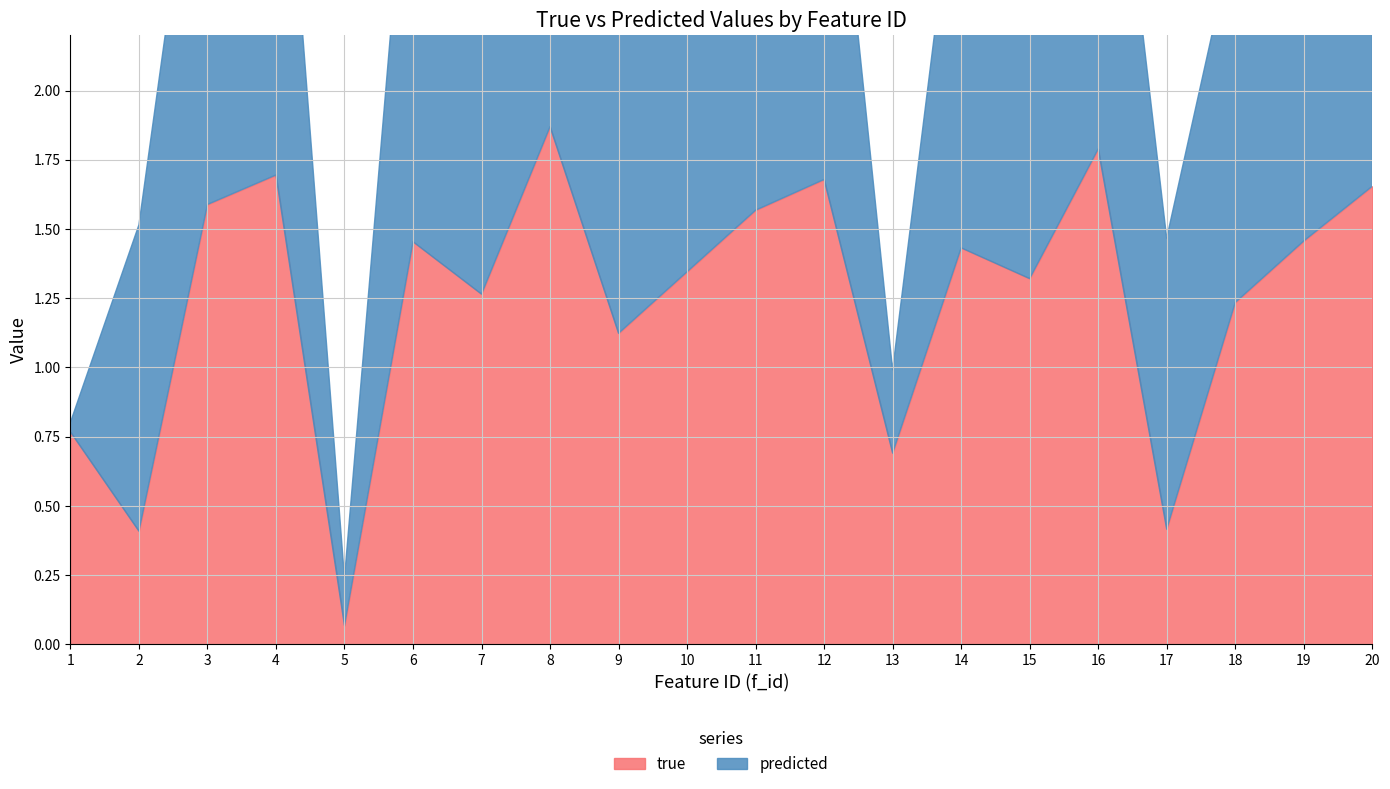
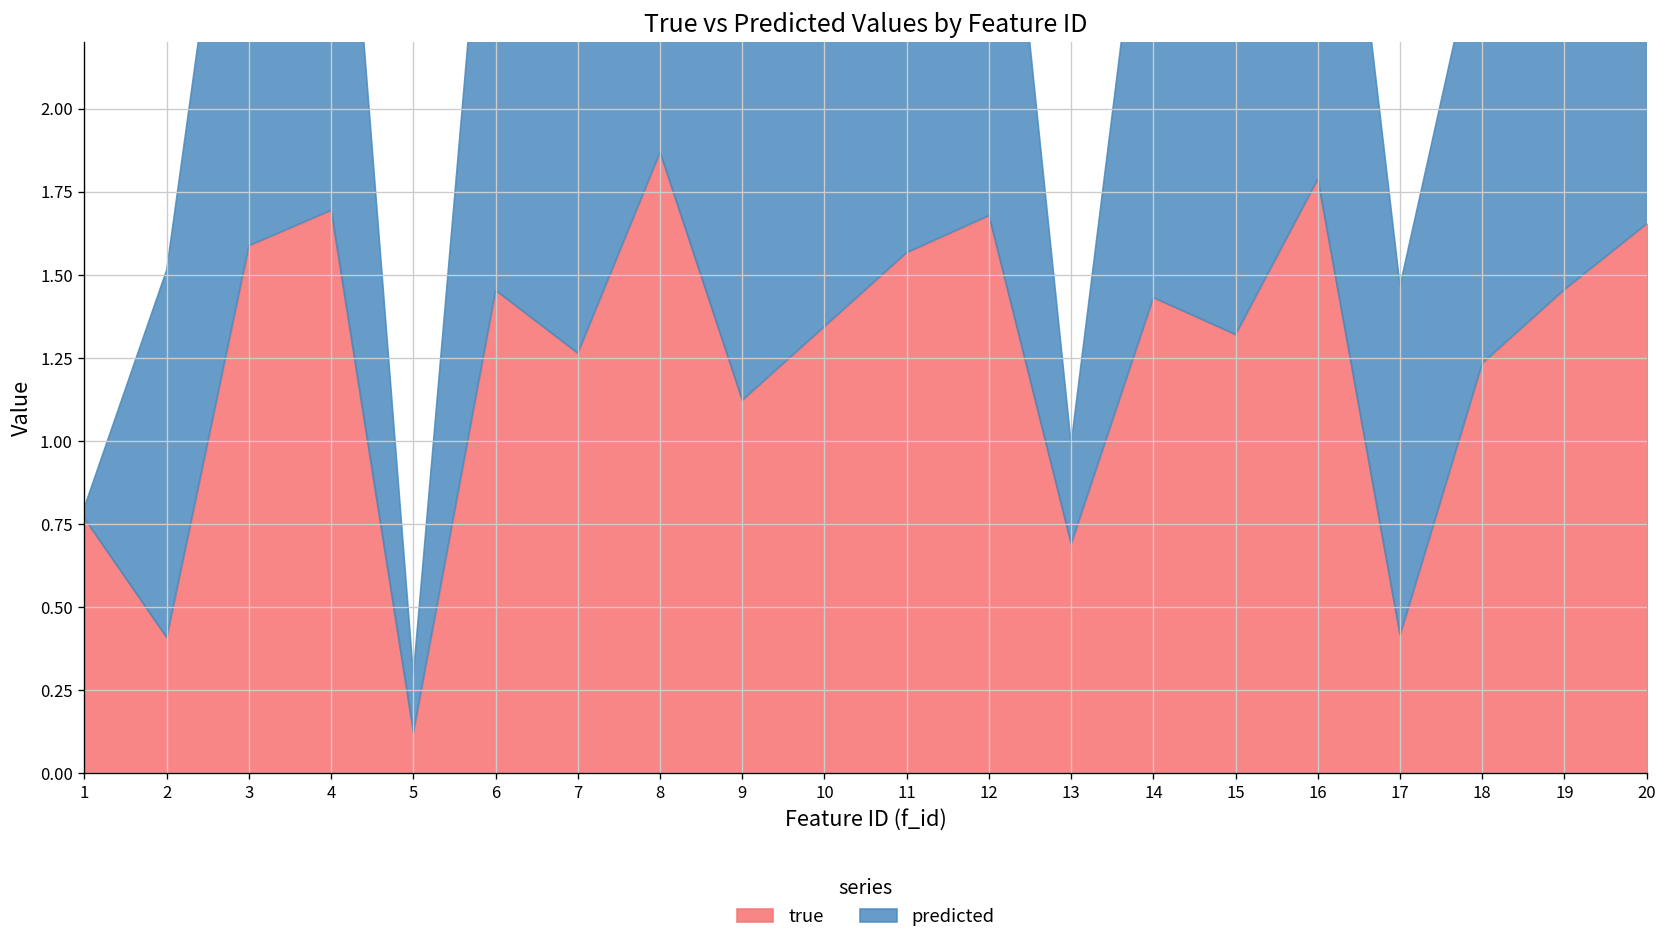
true, 5: 0.07 -> 0.12
